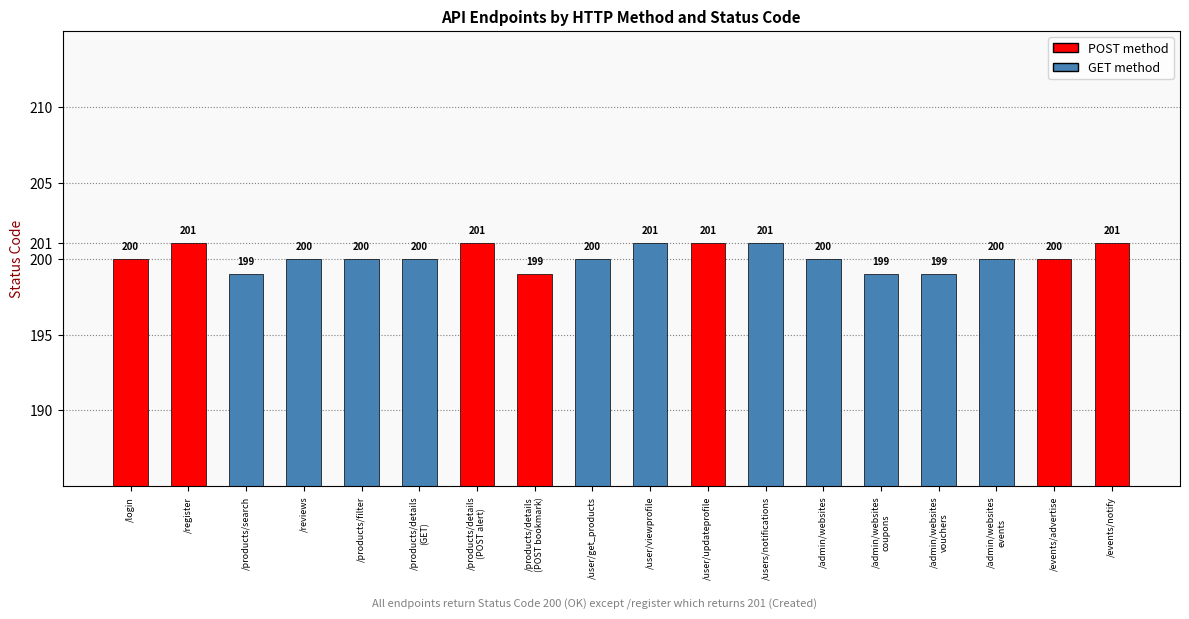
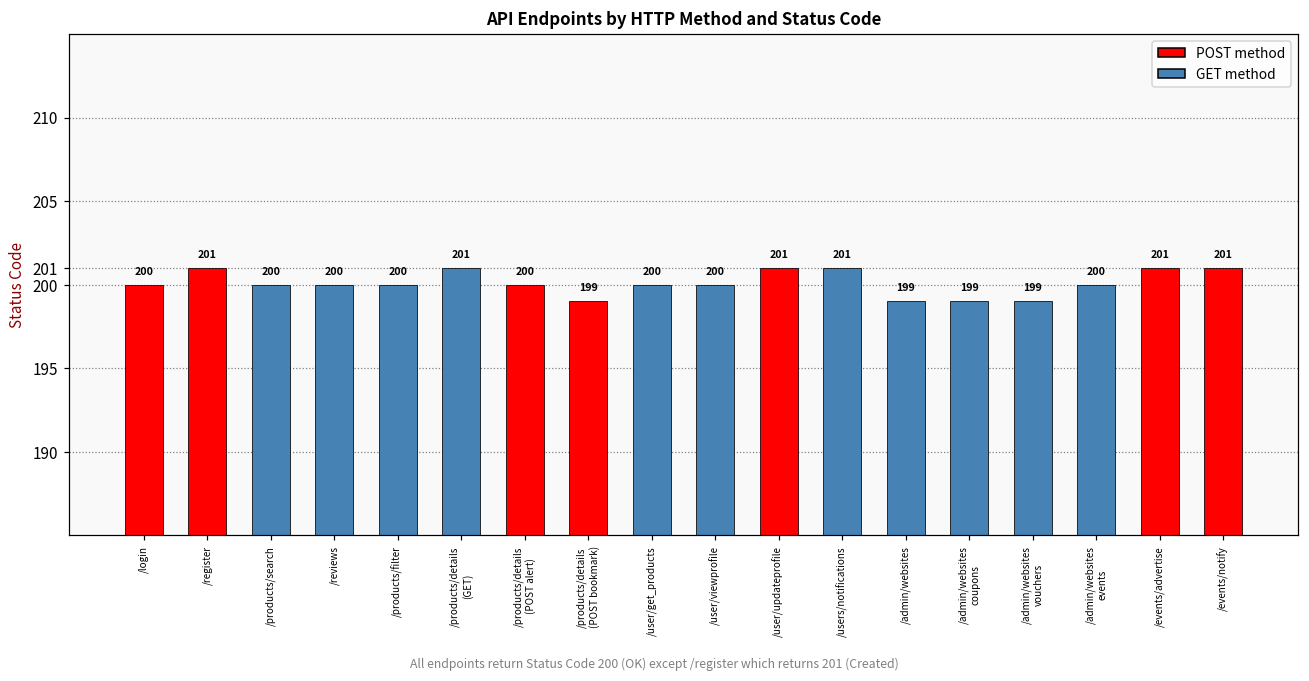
/products/search: 199 -> 200
/products/details (GET): 200 -> 201
/products/details (POST alert): 201 -> 200
/user/viewprofile: 201 -> 200
/admin/websites: 200 -> 199
/events/advertise: 200 -> 201
